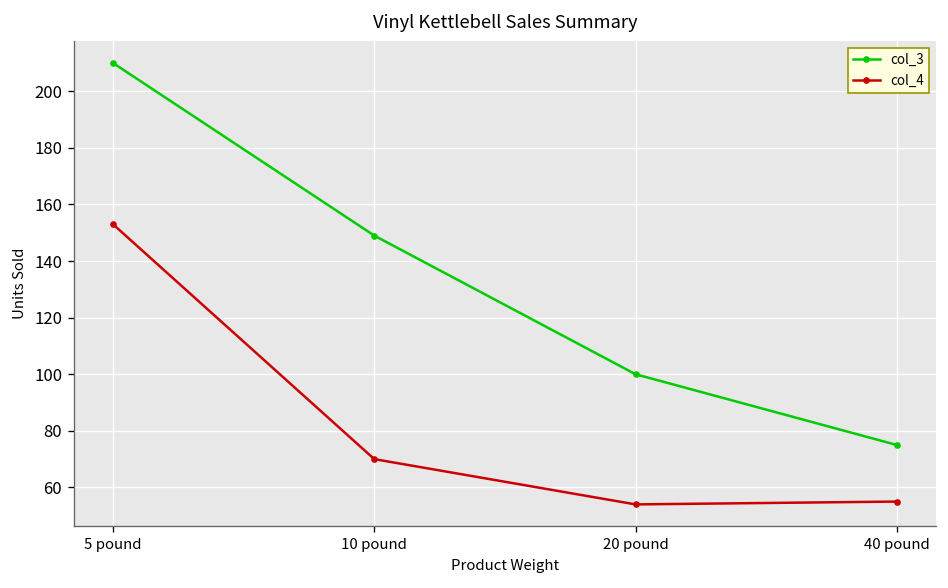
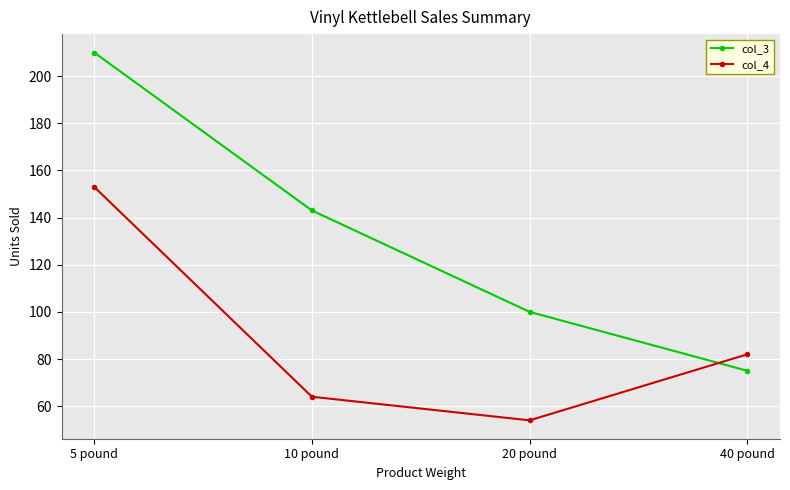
col_3, 10 pound: 149 -> 143
col_4, 10 pound: 70 -> 64
col_4, 40 pound: 55 -> 82
